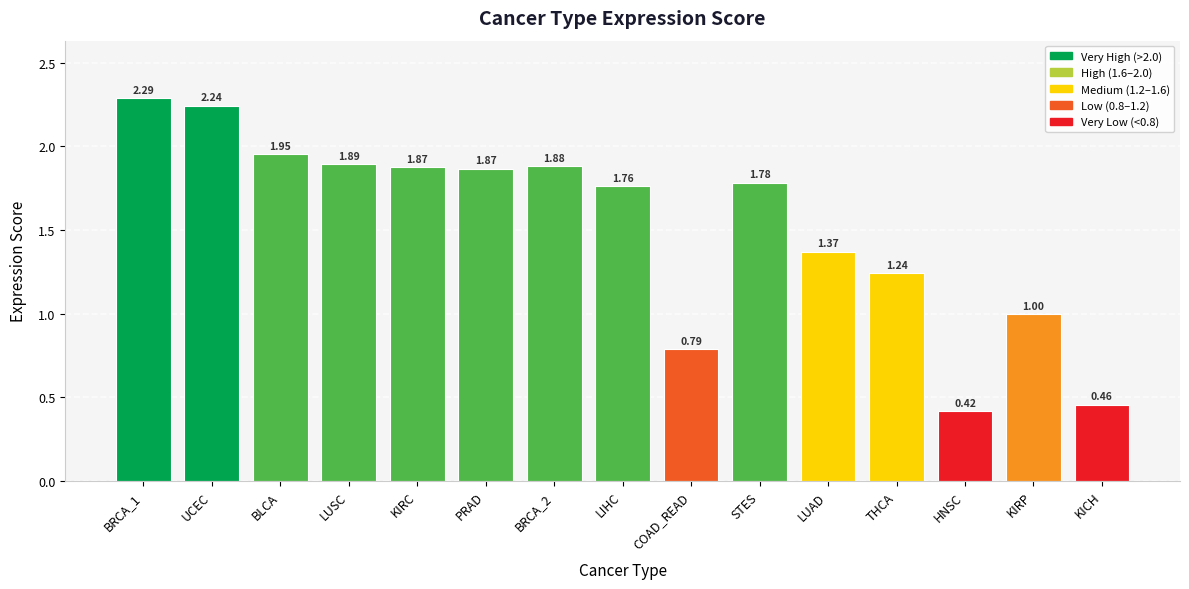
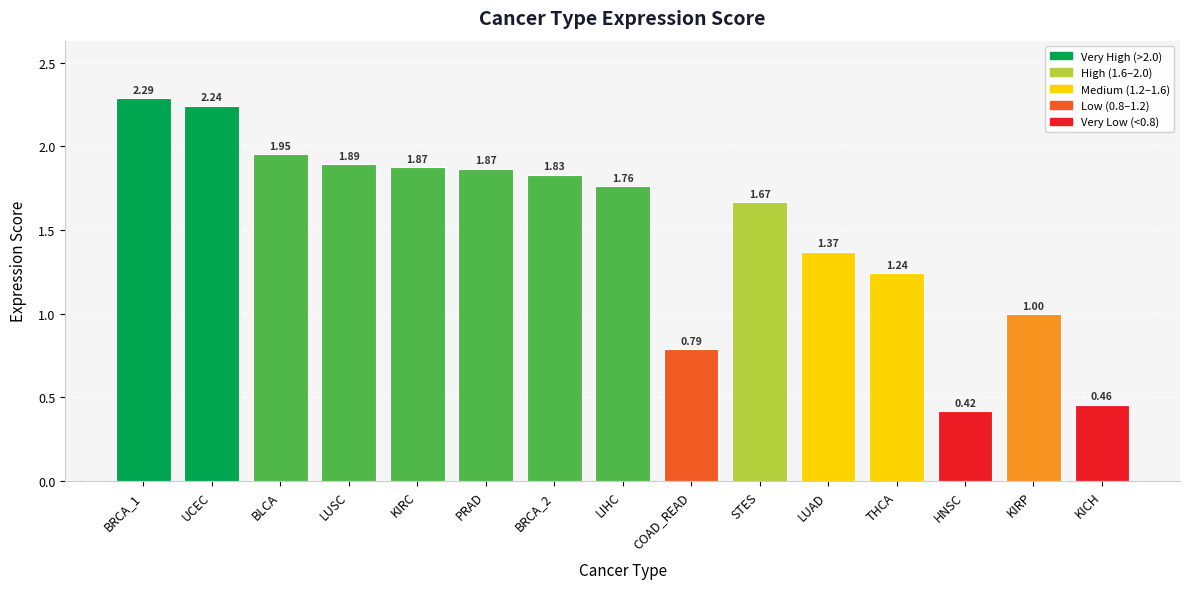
BRCA_2: 1.88 -> 1.83
STES: 1.78 -> 1.67
